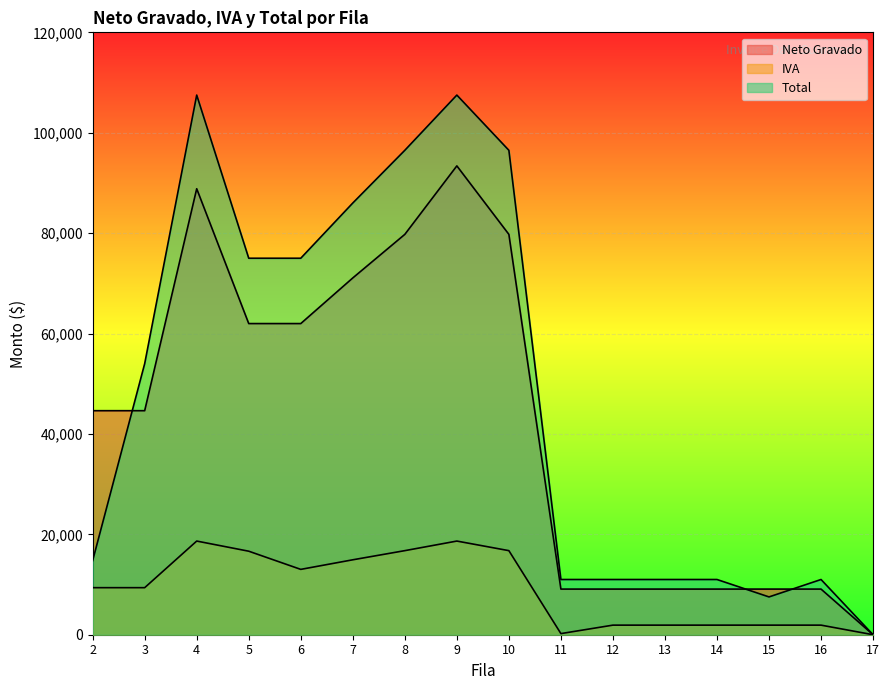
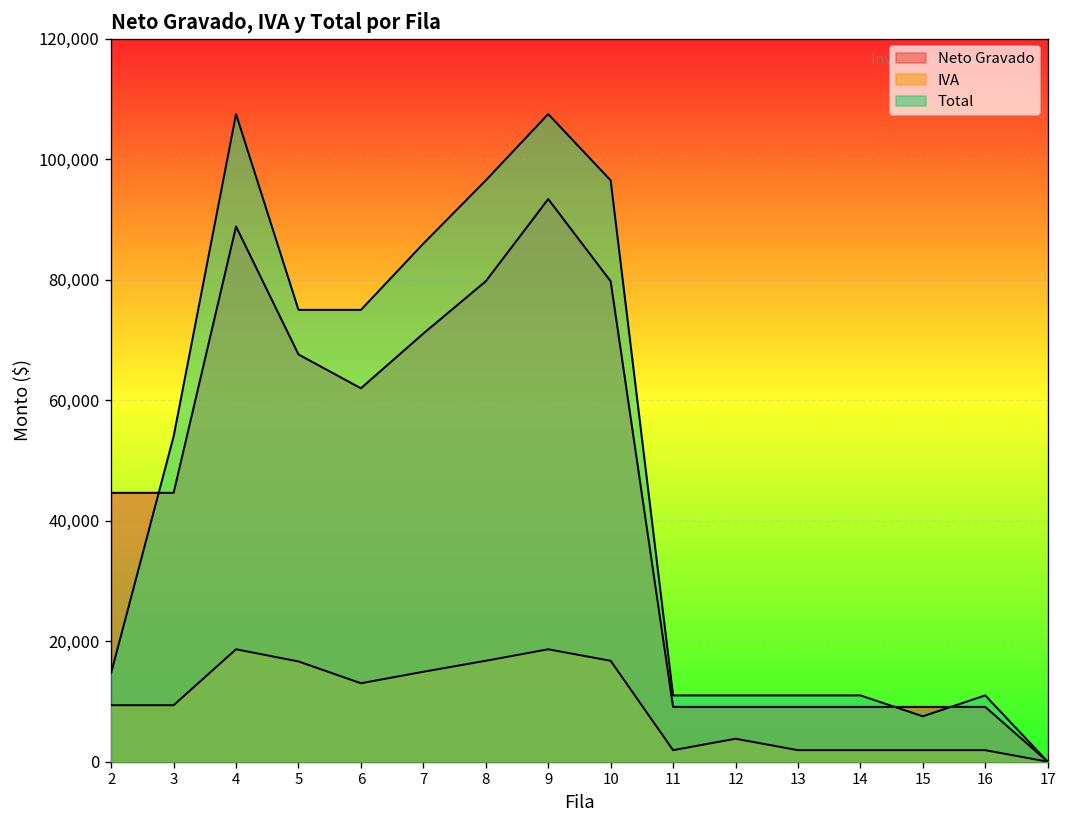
Neto Gravado, 5: 62,000 -> 68,000
IVA, 11: 0 -> 2,000
IVA, 12: 2,000 -> 4,000
